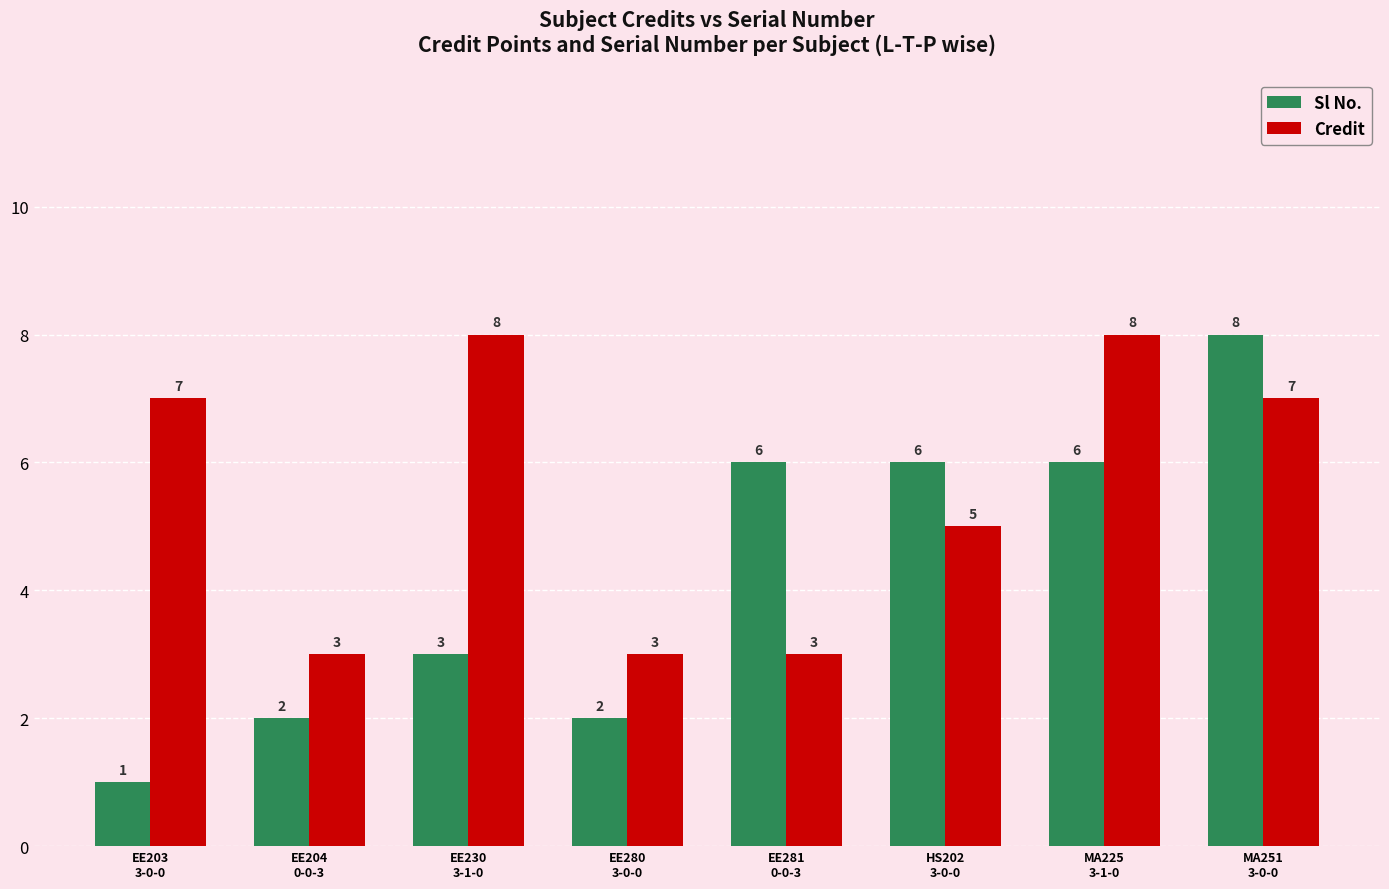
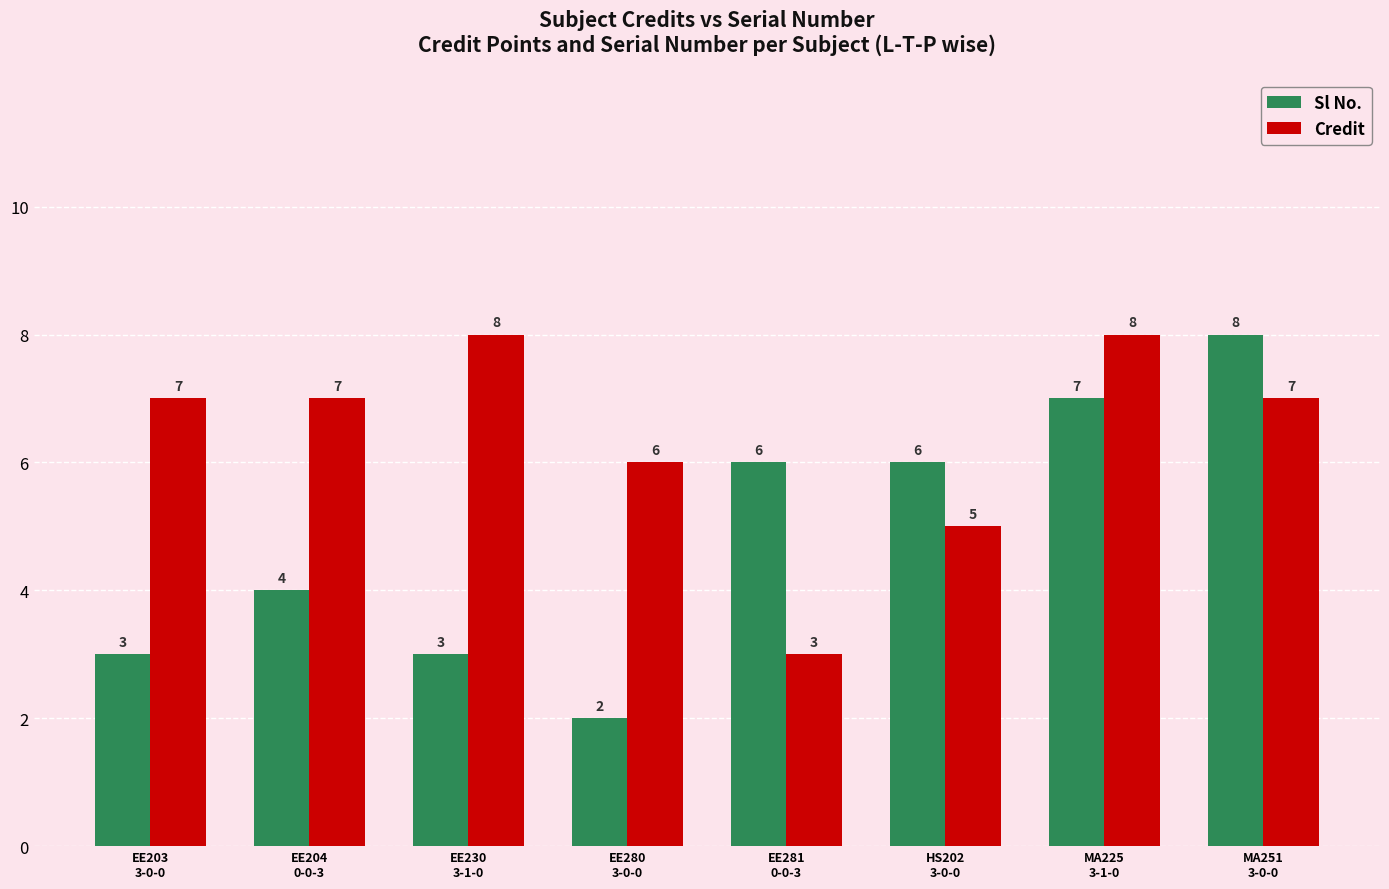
Sl No., EE203 3-0-0: 1 -> 3
Sl No., EE204 0-0-3: 2 -> 4
Credit, EE204 0-0-3: 3 -> 7
Credit, EE280 3-0-0: 3 -> 6
Sl No., MA225 3-1-0: 6 -> 7
